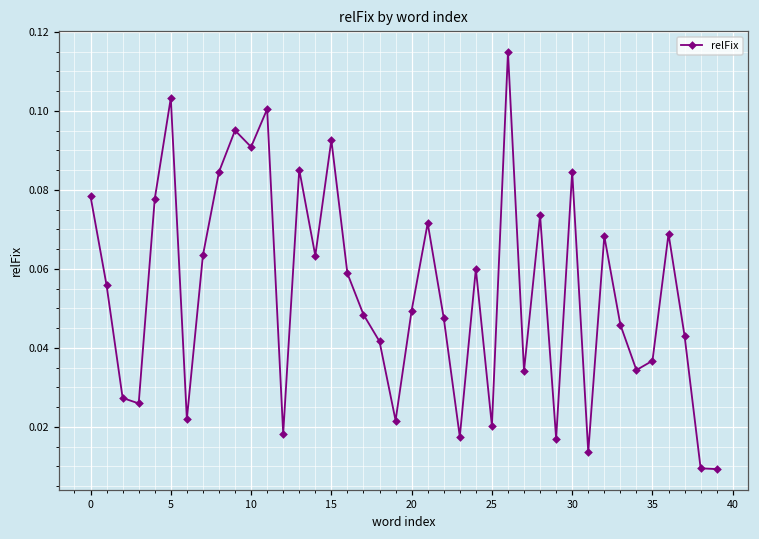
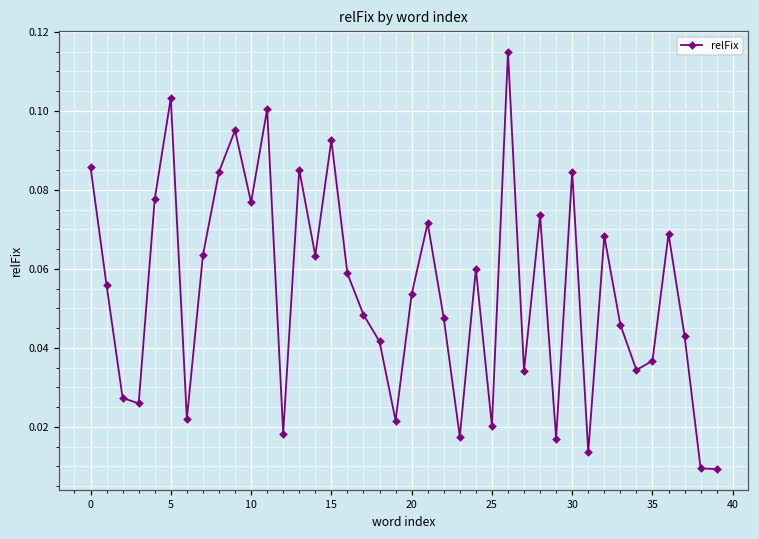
0: 0.078 -> 0.086
10: 0.091 -> 0.077
20: 0.049 -> 0.054
